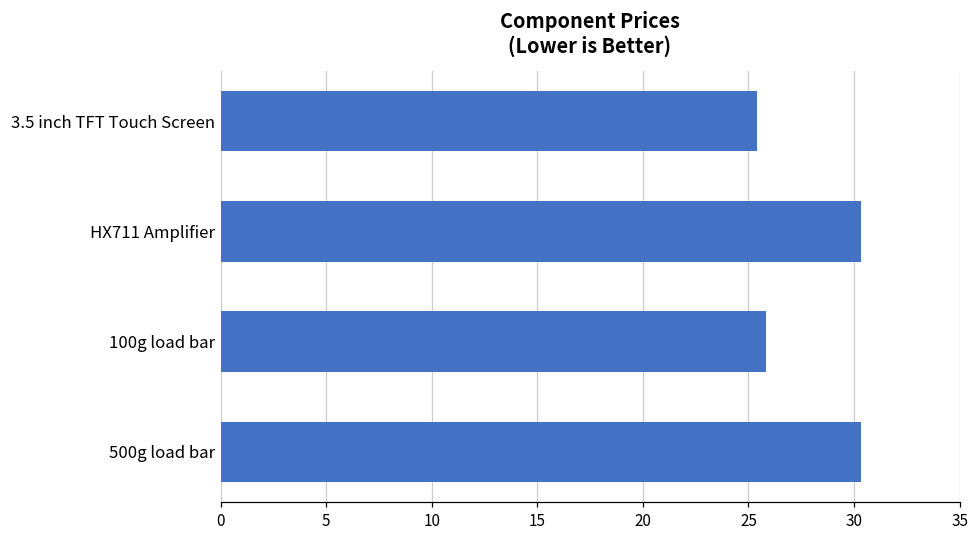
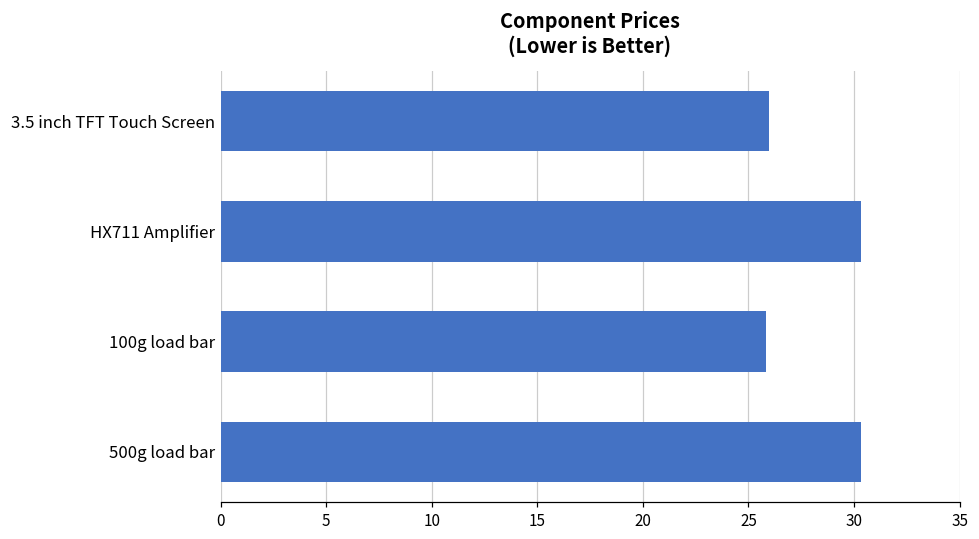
3.5 inch TFT Touch Screen: 25.4 -> 26.0
